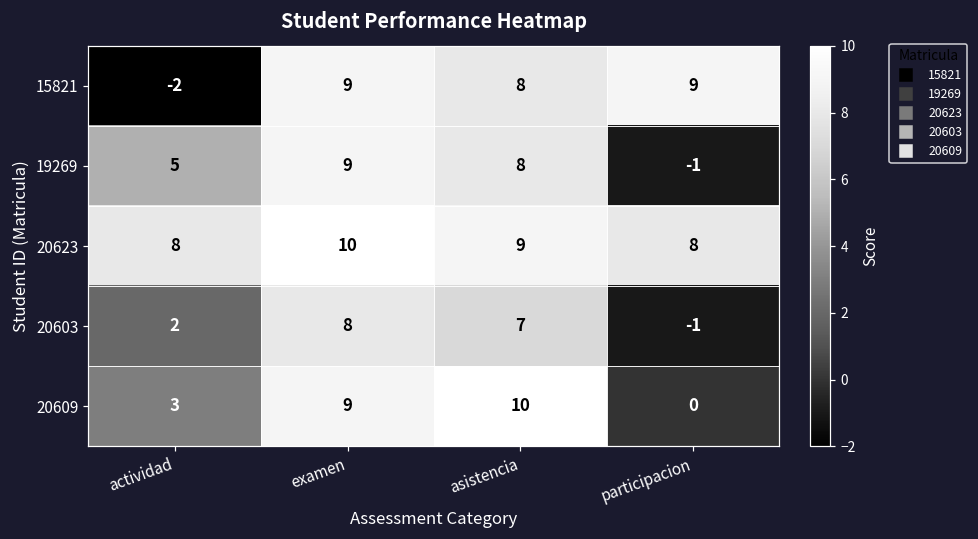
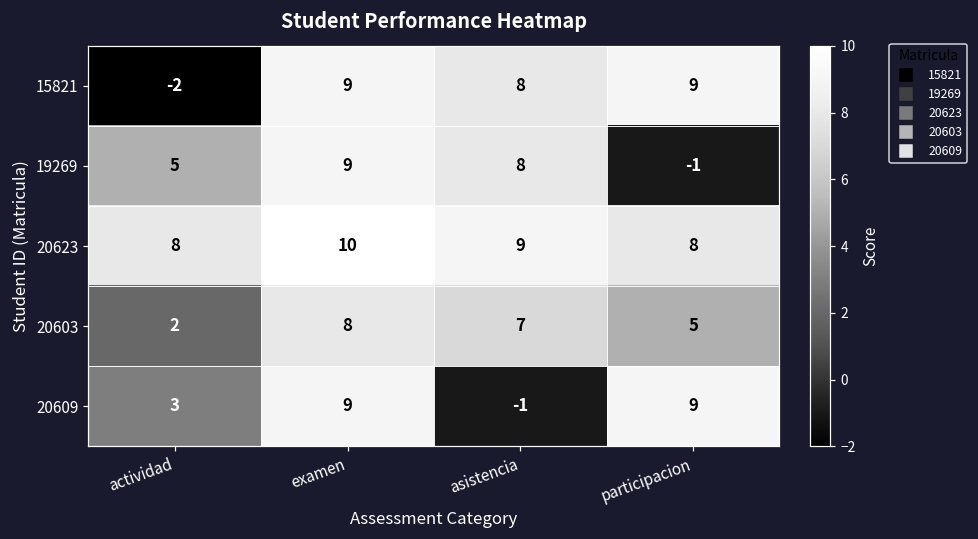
20603, participacion: -1 -> 5
20609, asistencia: 10 -> -1
20609, participacion: 0 -> 9
